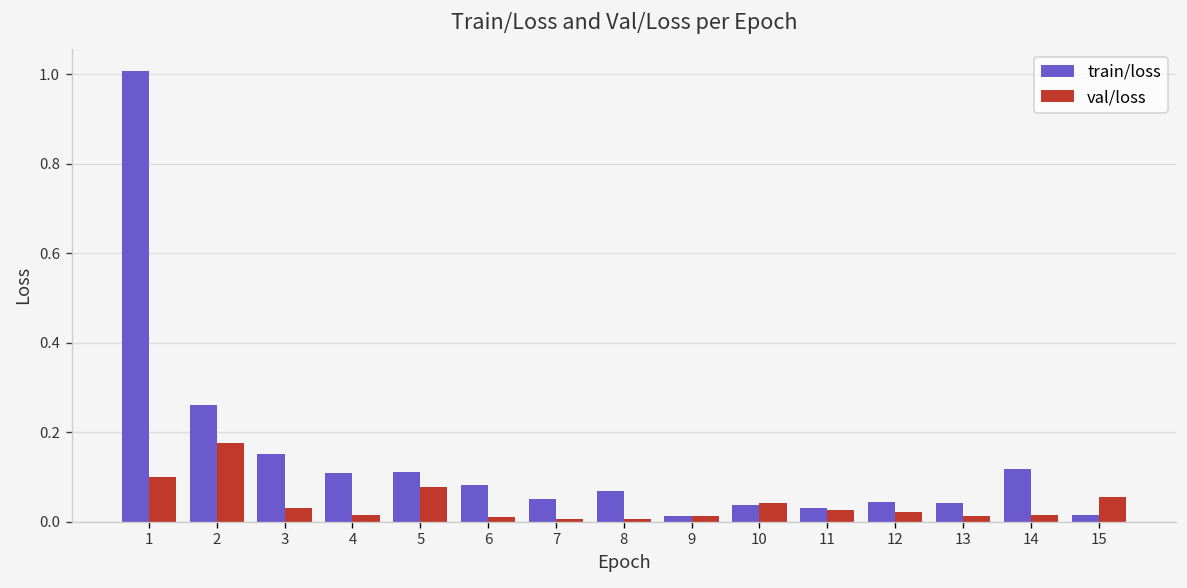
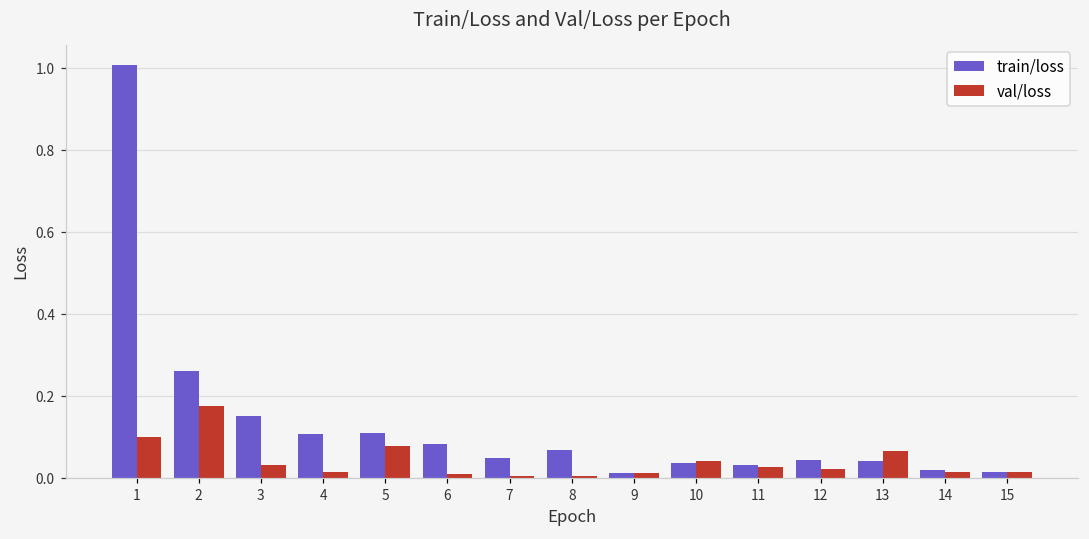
val/loss, 13: 0.01 -> 0.07
train/loss, 14: 0.12 -> 0.02
val/loss, 15: 0.06 -> 0.02
